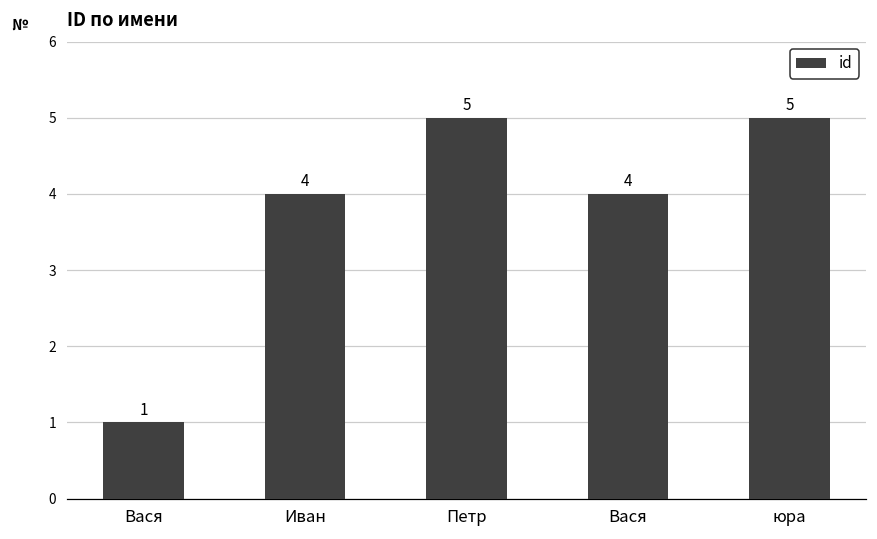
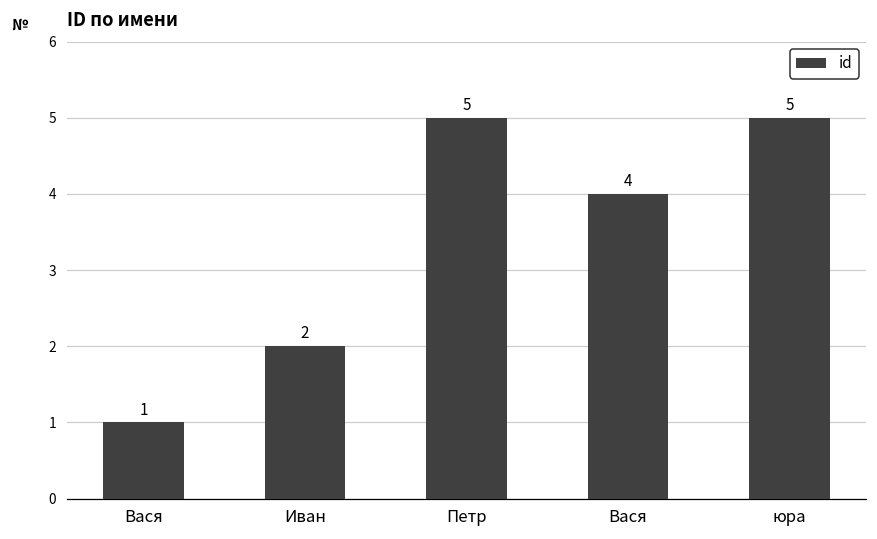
Иван: 4 -> 2
